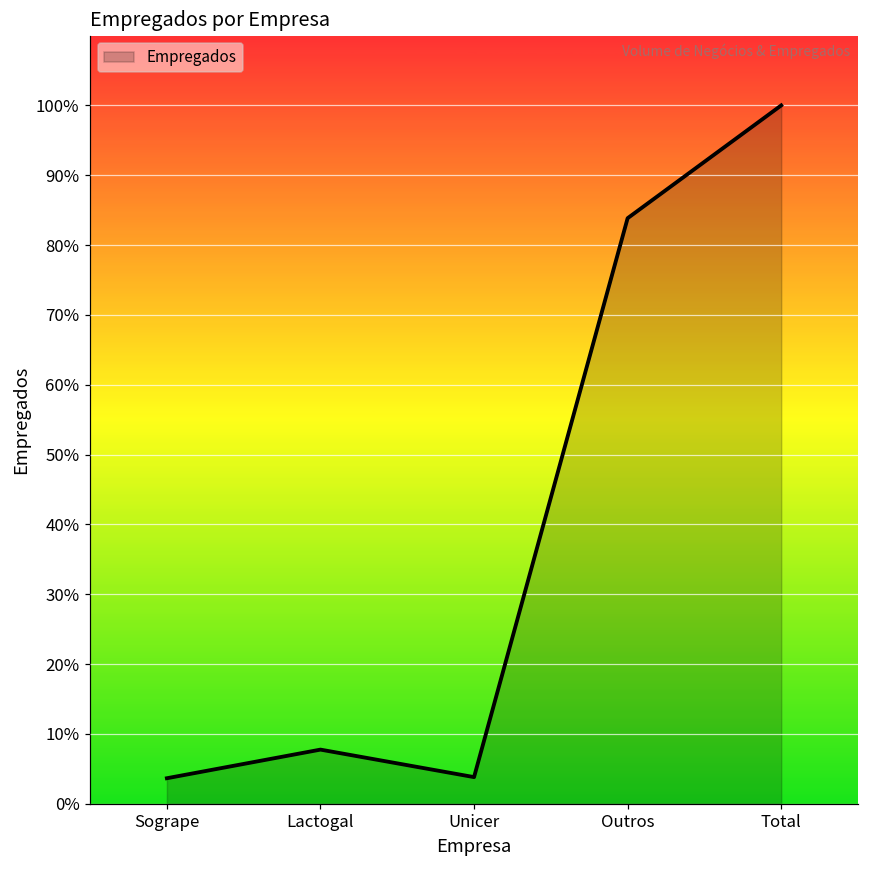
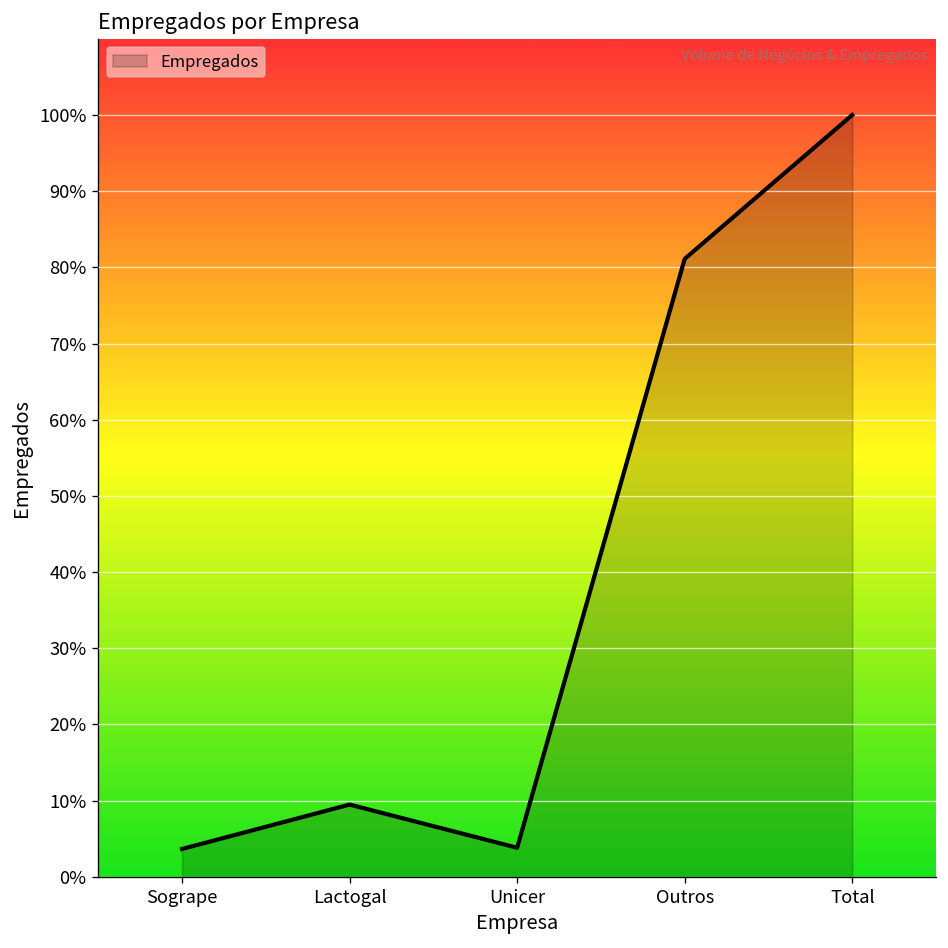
Lactogal: 8% -> 9%
Outros: 84% -> 81%
